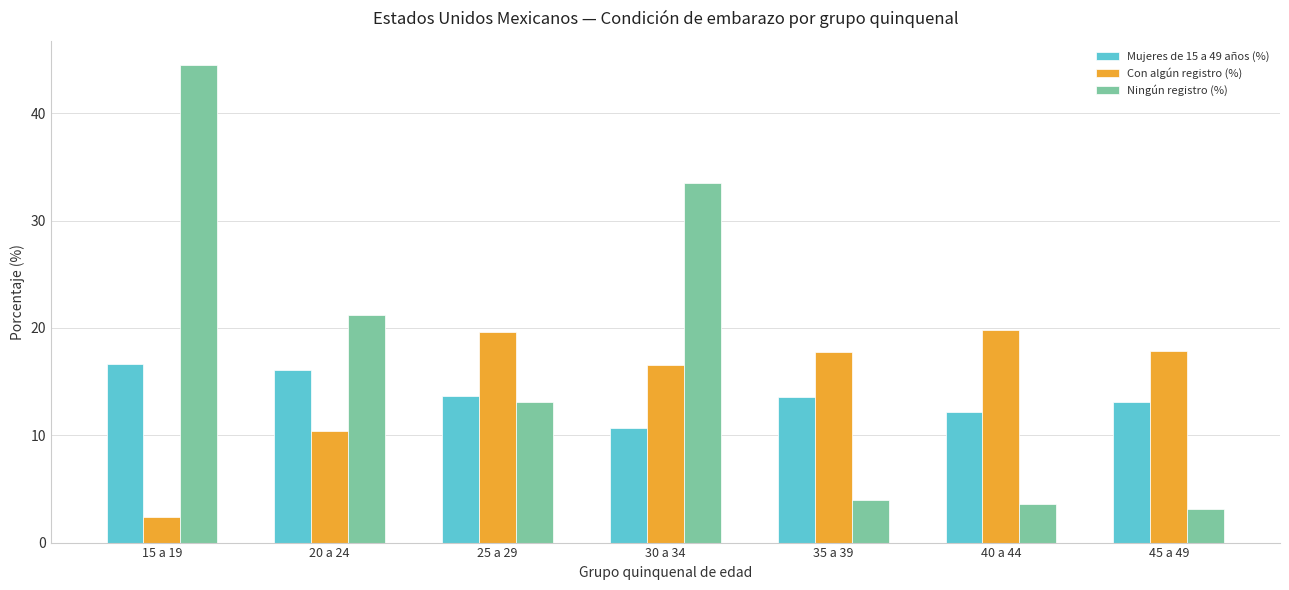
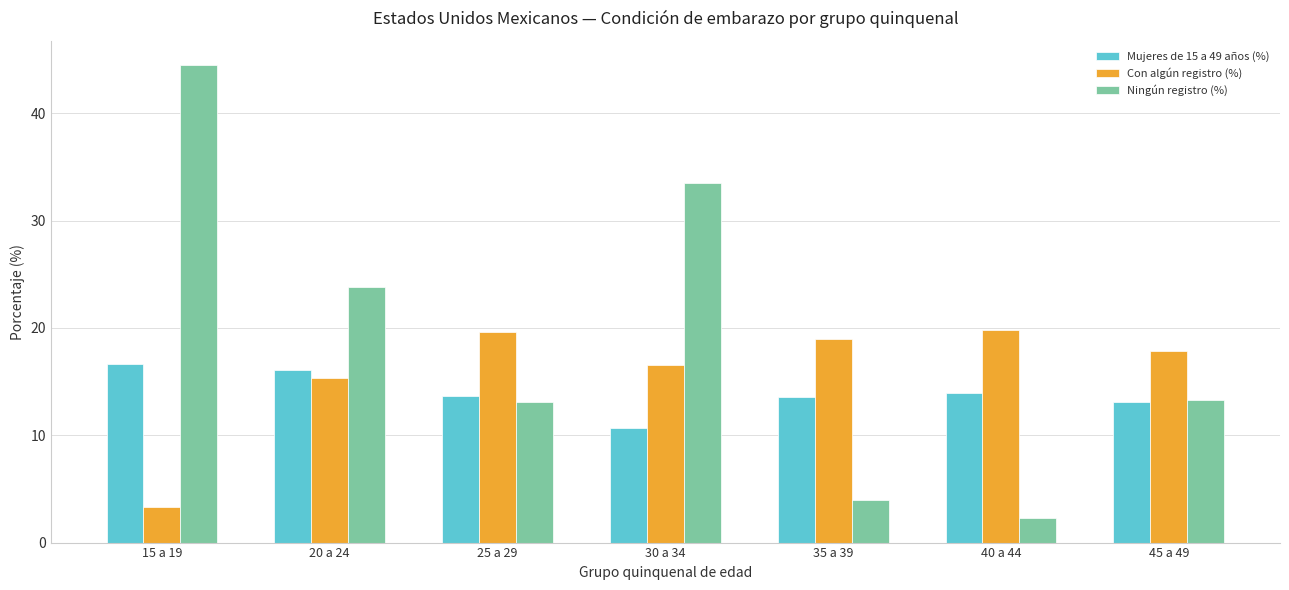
Con algún registro (%), 15 a 19: 2.4 -> 3.3
Con algún registro (%), 20 a 24: 10.4 -> 15.4
Ningún registro (%), 20 a 24: 21.2 -> 23.8
Con algún registro (%), 35 a 39: 17.8 -> 19.0
Mujeres de 15 a 49 años (%), 40 a 44: 12.2 -> 13.9
Ningún registro (%), 40 a 44: 3.6 -> 2.3
Ningún registro (%), 45 a 49: 3.1 -> 13.2
